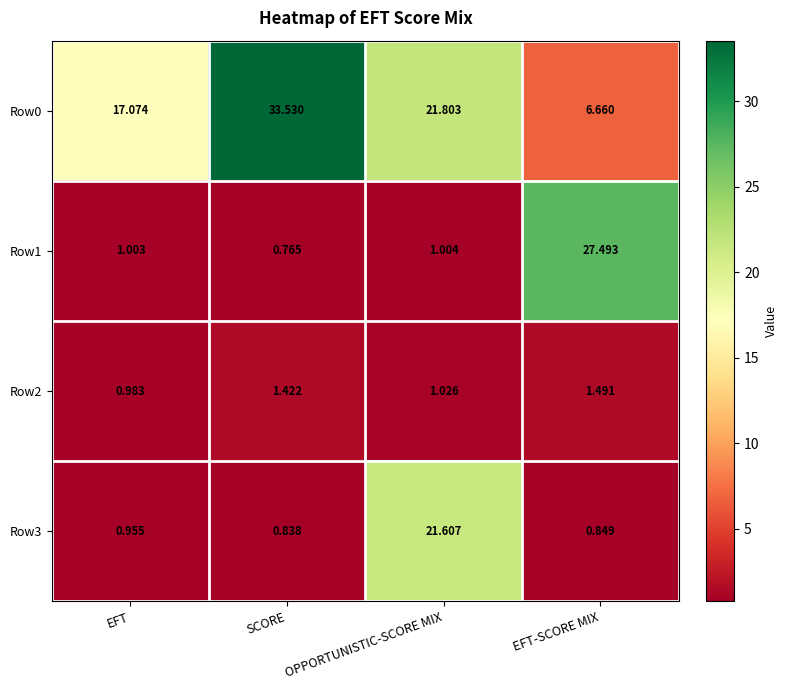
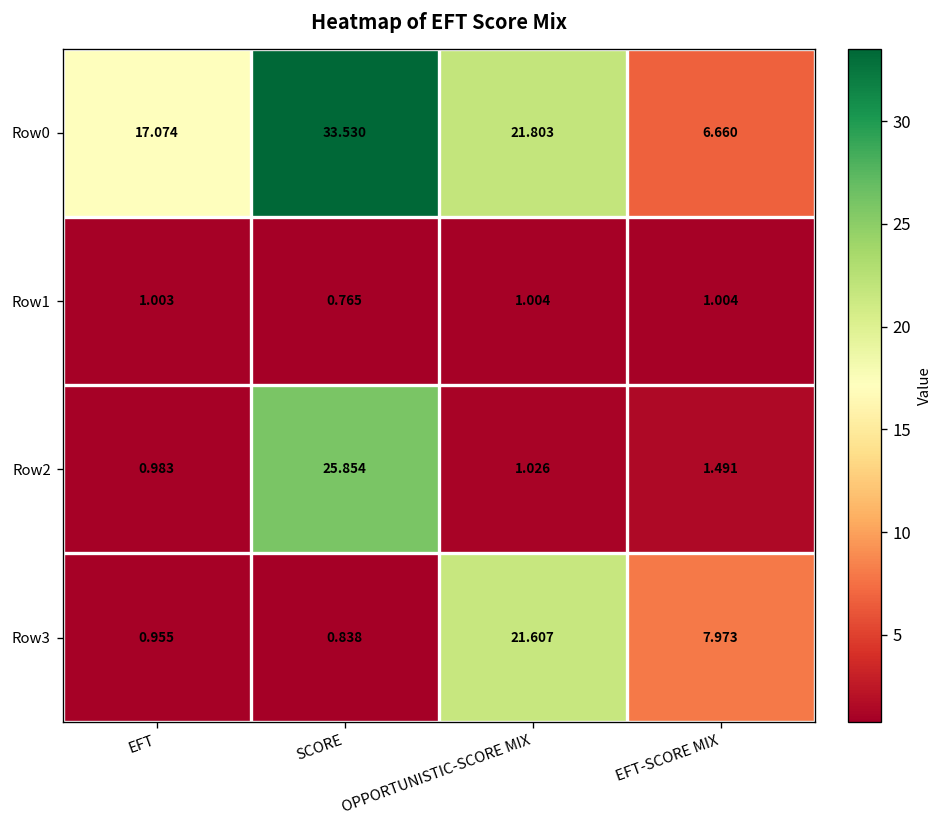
Row1, EFT-SCORE MIX: 27.493 -> 1.004
Row2, SCORE: 1.422 -> 25.854
Row3, EFT-SCORE MIX: 0.849 -> 7.973
